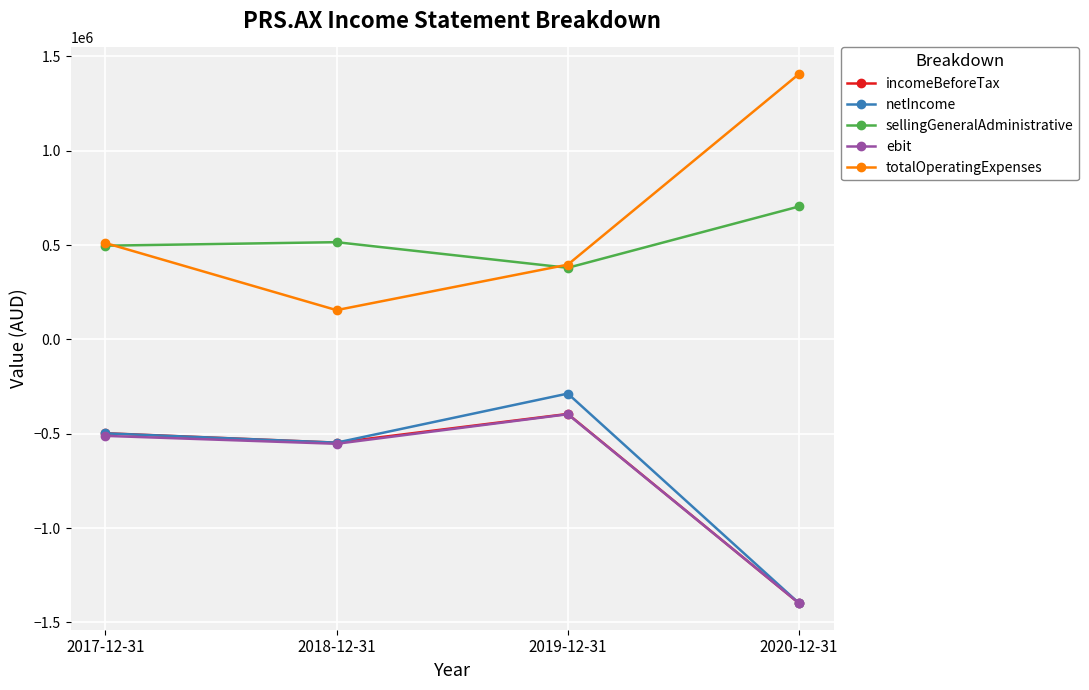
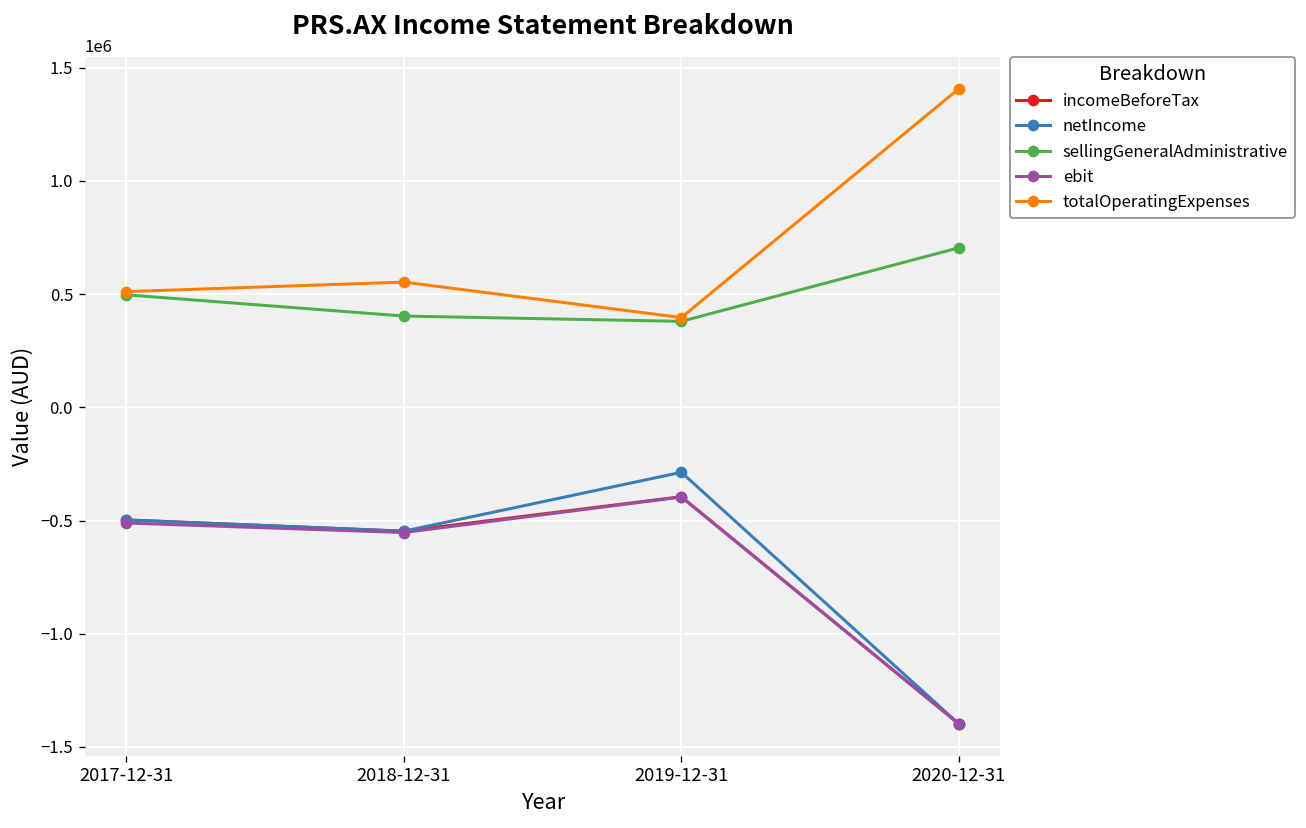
sellingGeneralAdministrative, 2018-12-31: 520000 -> 400000
totalOperatingExpenses, 2018-12-31: 160000 -> 550000
